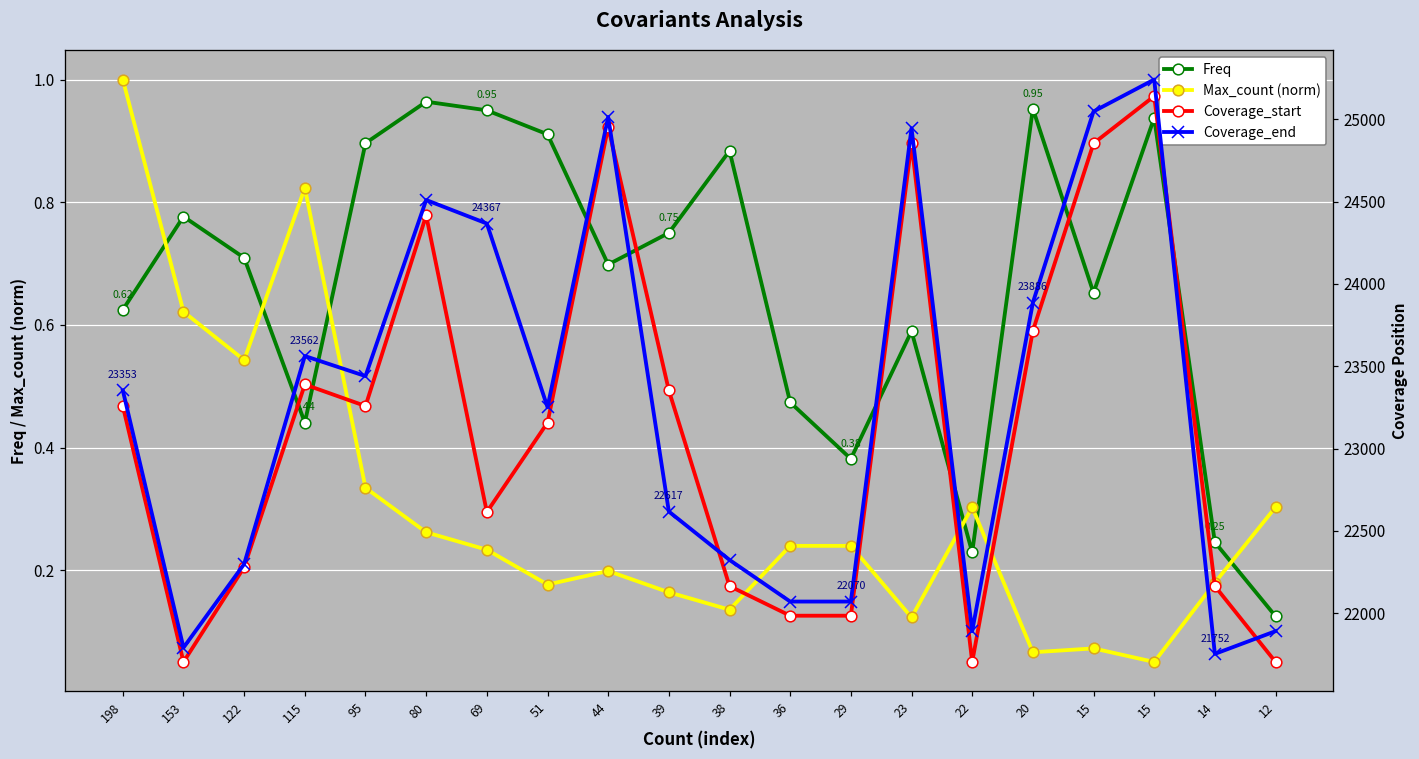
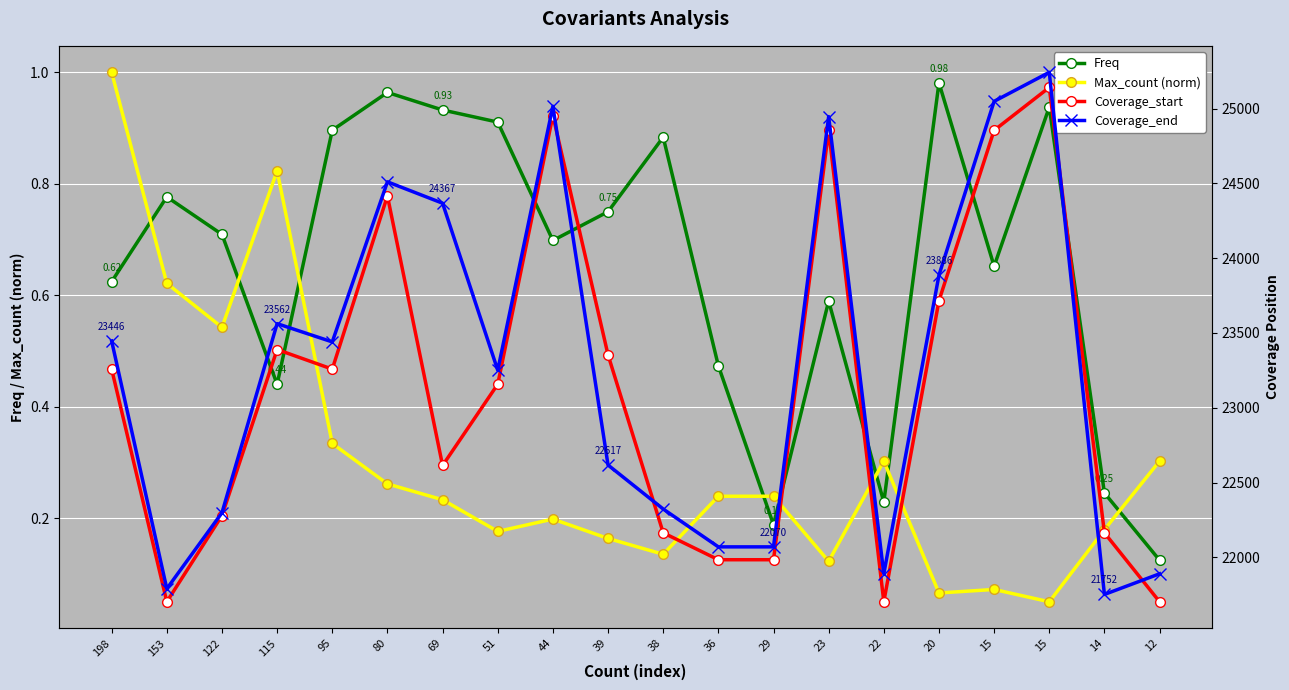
Freq, 69: 0.95 -> 0.93
Freq, 29: 0.38 -> 0.19
Freq, 20: 0.95 -> 0.98
Coverage_end, 198: 23353 -> 23446
